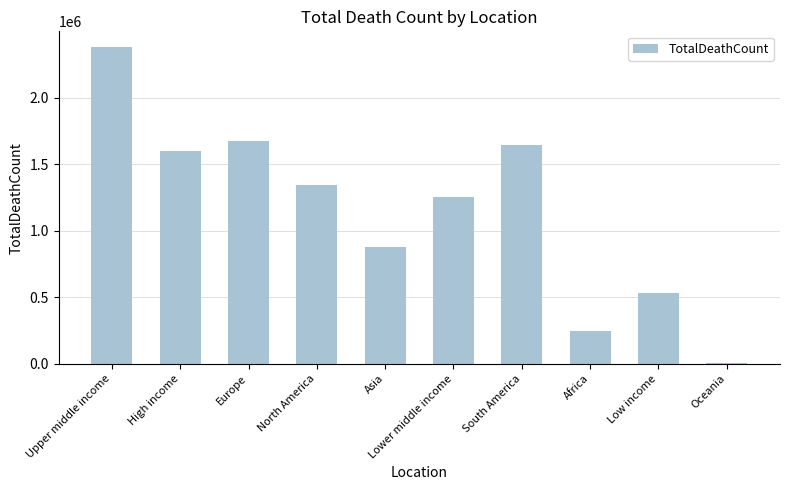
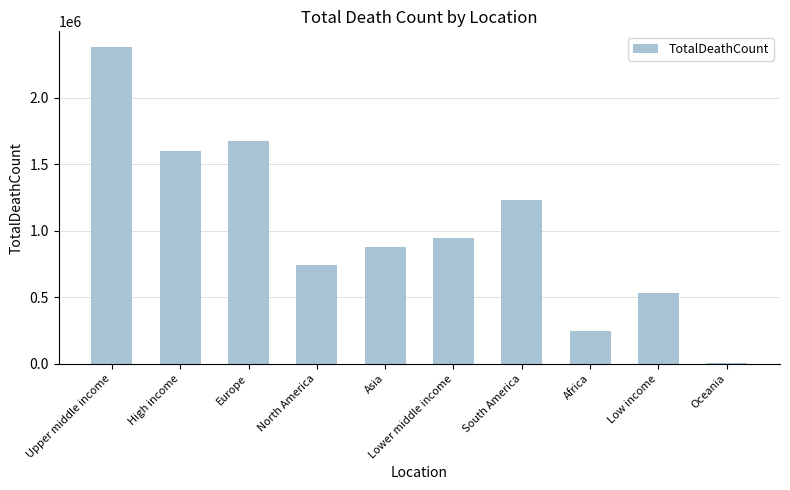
North America: 1340000 -> 750000
Lower middle income: 1250000 -> 950000
South America: 1650000 -> 1230000
